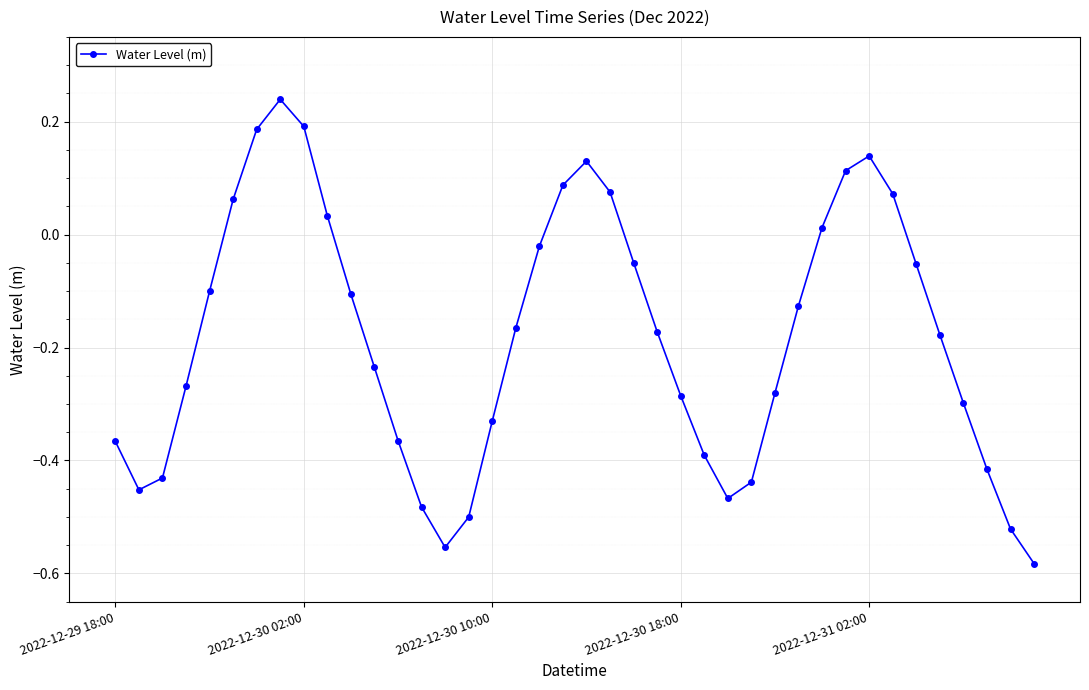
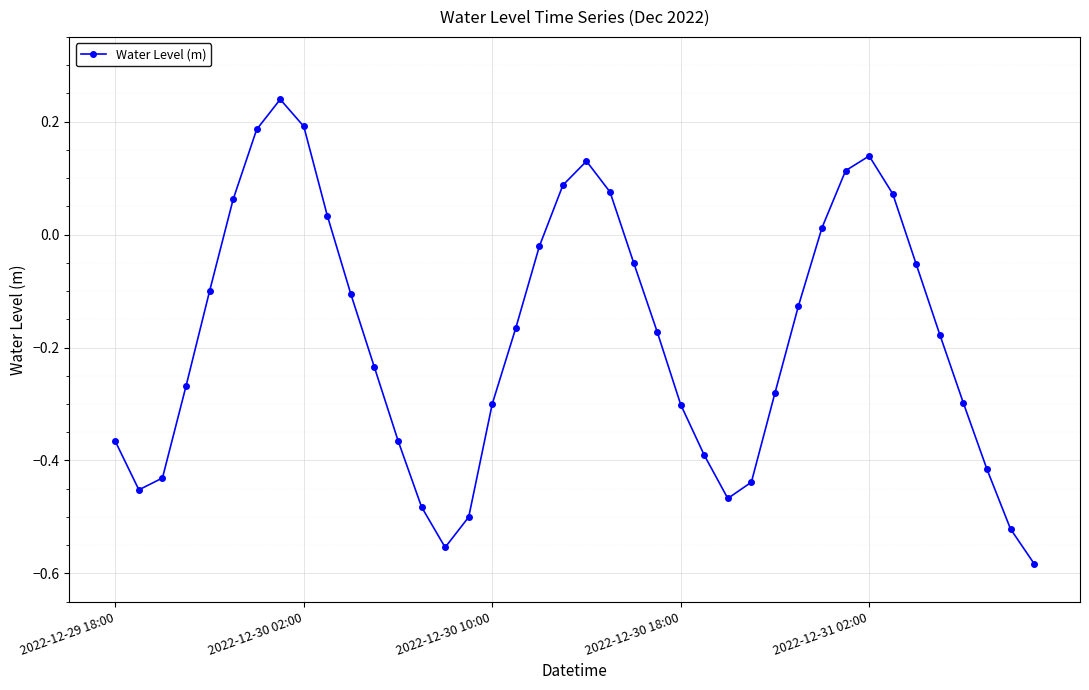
2022-12-30 10:00: -0.33 -> -0.30
2022-12-30 18:00: -0.29 -> -0.30
